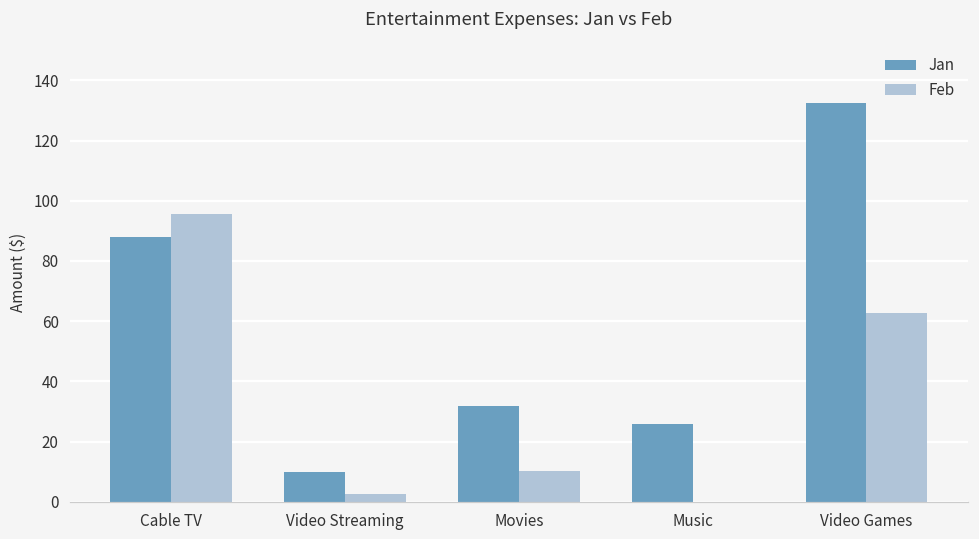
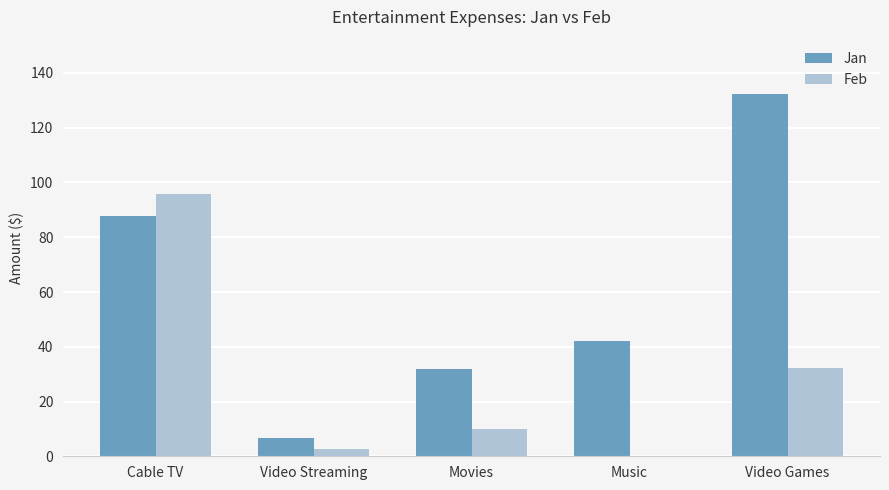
Jan, Video Streaming: 10 -> 7
Jan, Music: 26 -> 42
Feb, Video Games: 63 -> 32
